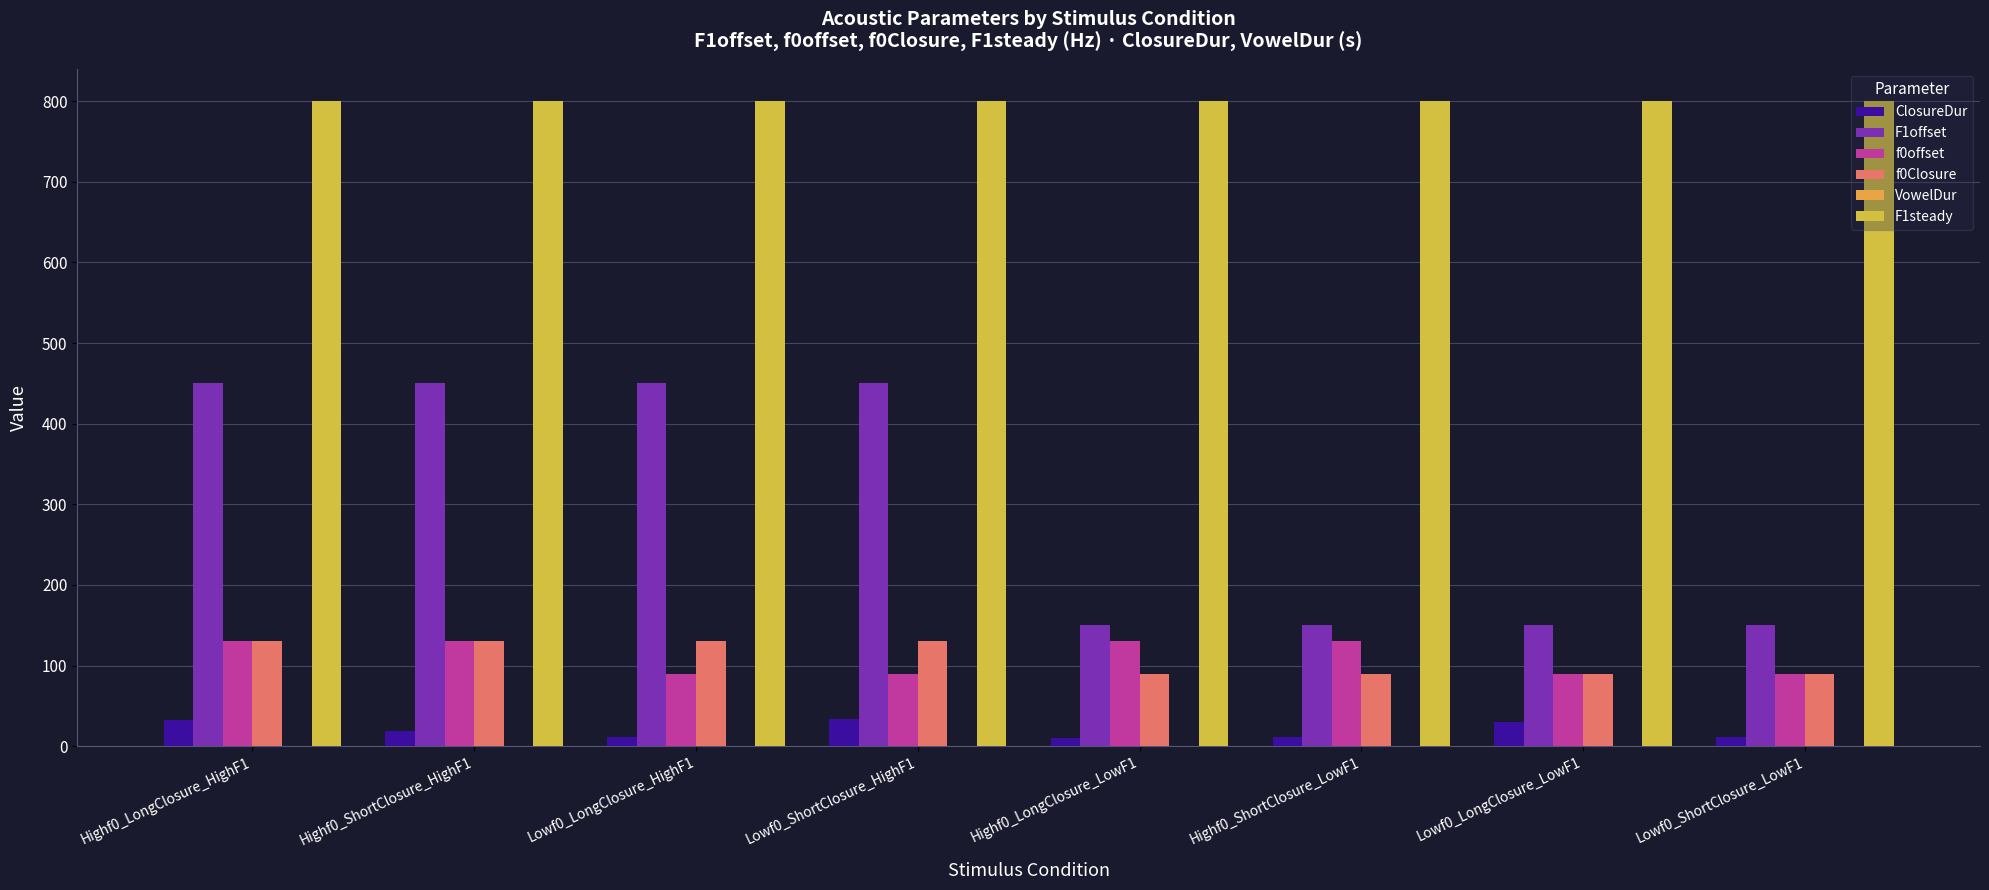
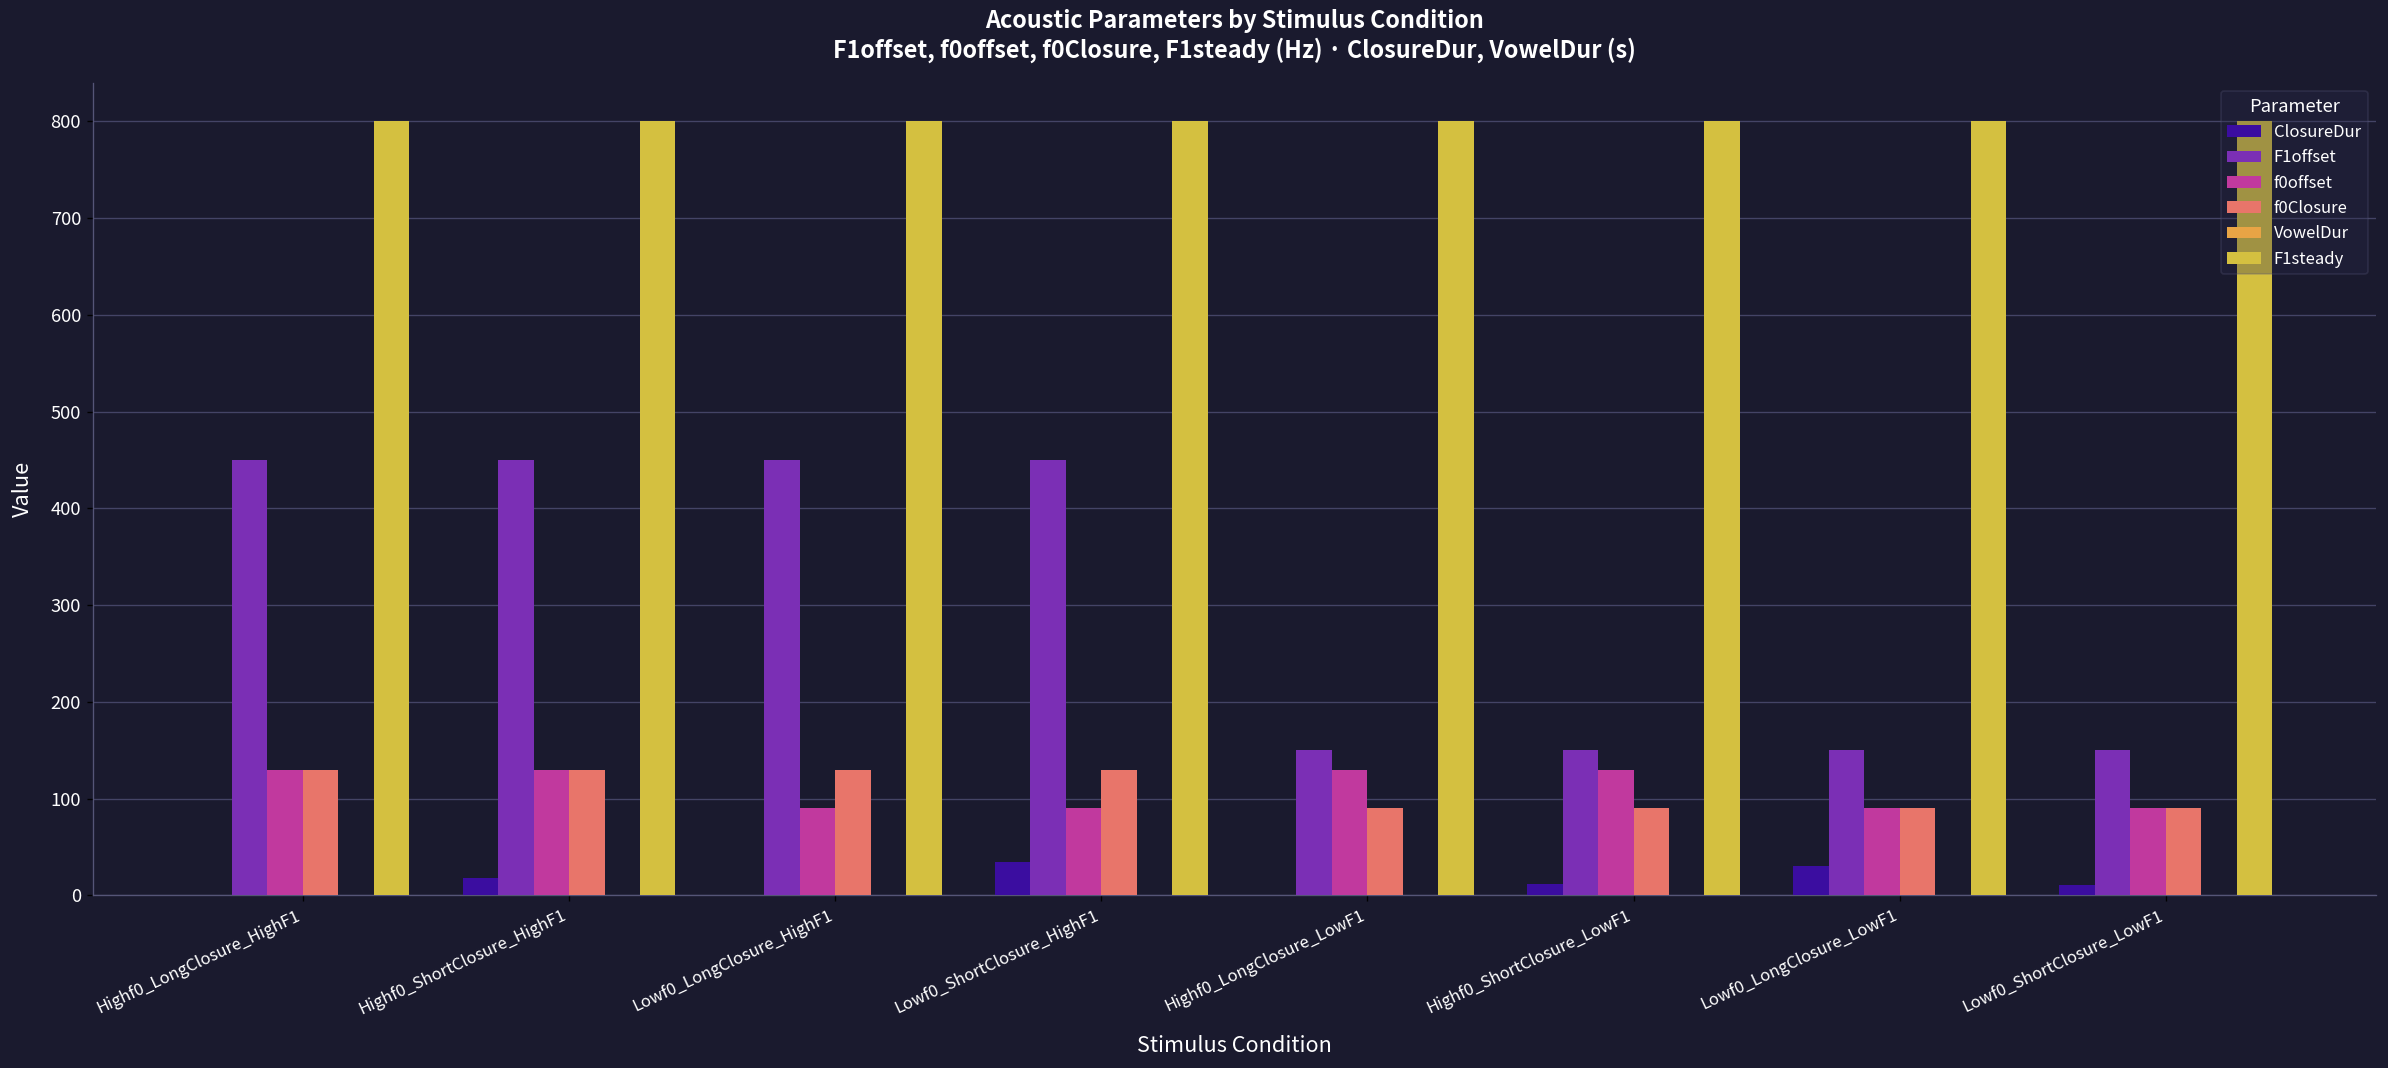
ClosureDur, Highf0_LongClosure_HighF1: 30 -> 0
ClosureDur, Lowf0_LongClosure_HighF1: 10 -> 0
ClosureDur, Highf0_LongClosure_LowF1: 10 -> 0
